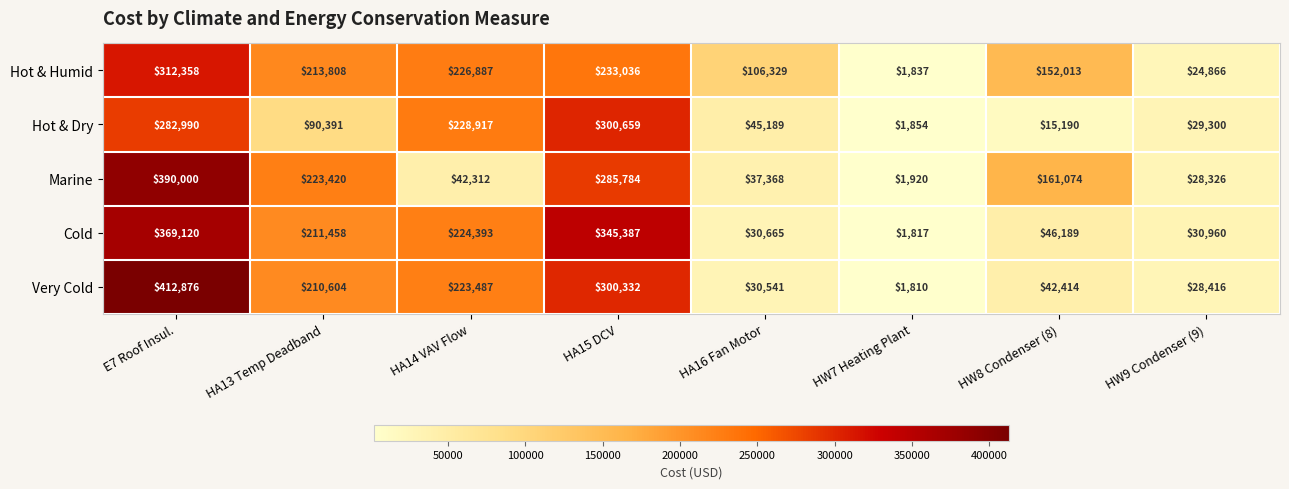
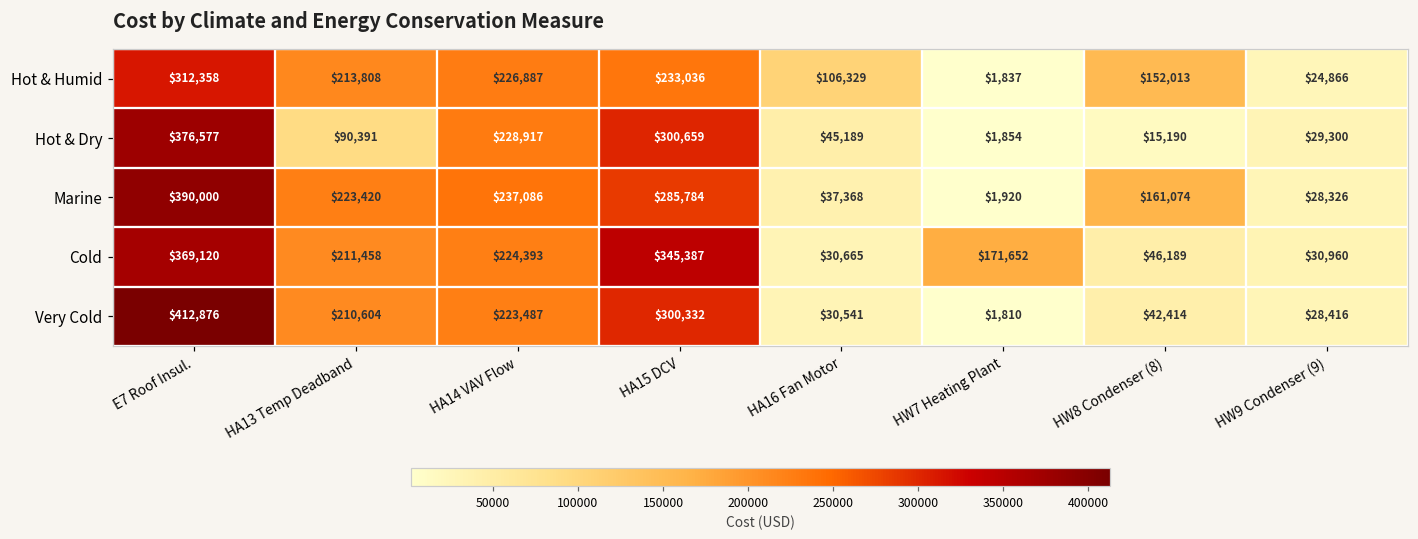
Hot & Dry, E7 Roof Insul.: $282,990 -> $376,577
Marine, HA14 VAV Flow: $42,312 -> $237,086
Cold, HW7 Heating Plant: $1,817 -> $171,652
